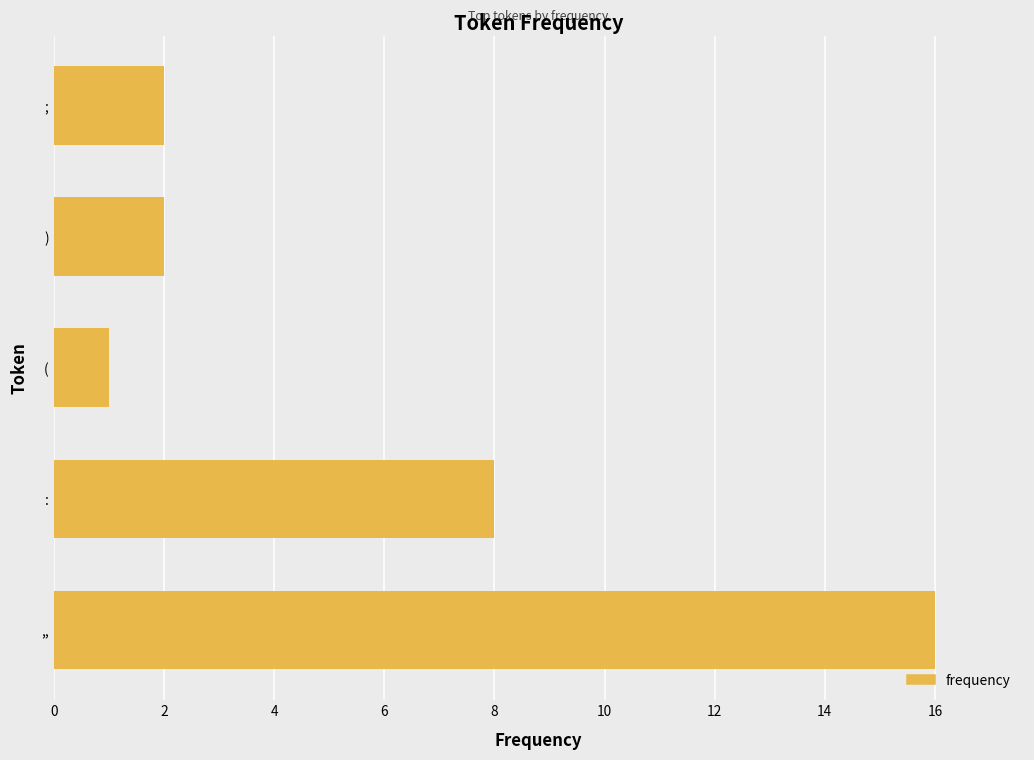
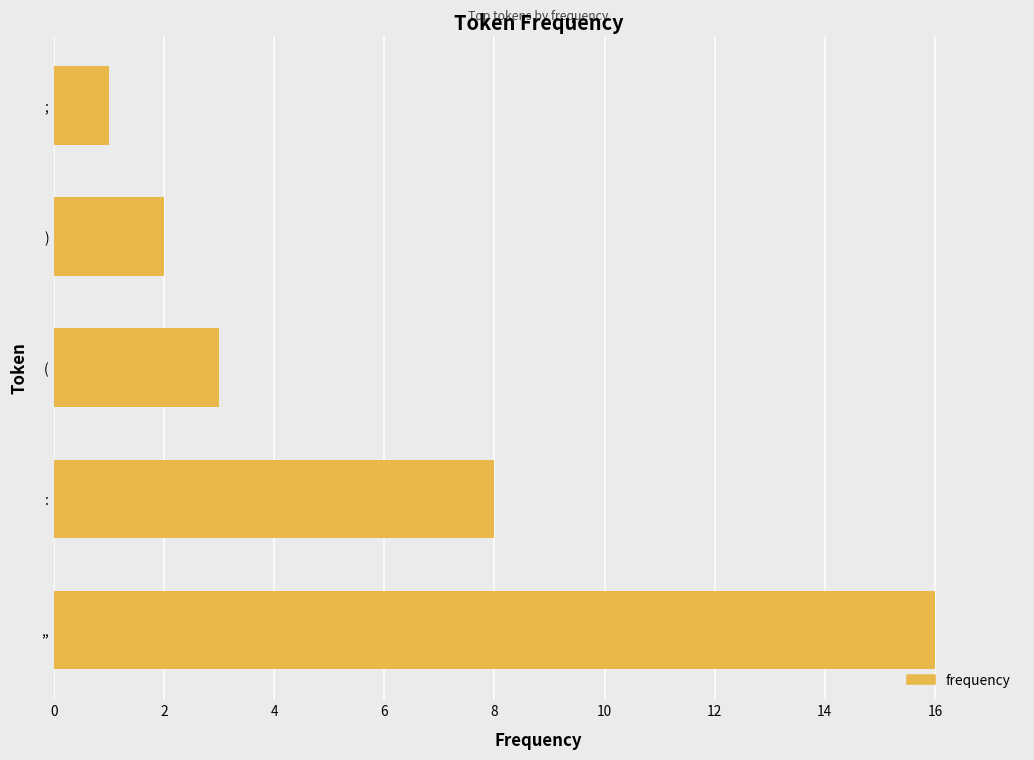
;: 2 -> 1
(: 1 -> 3
